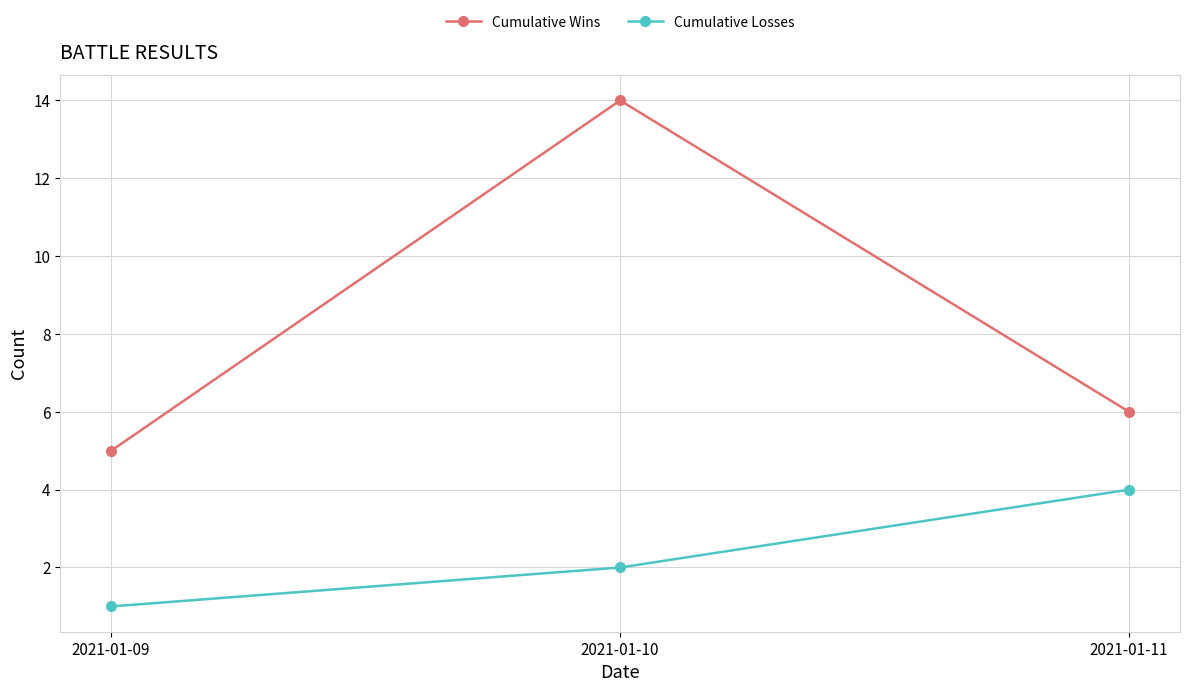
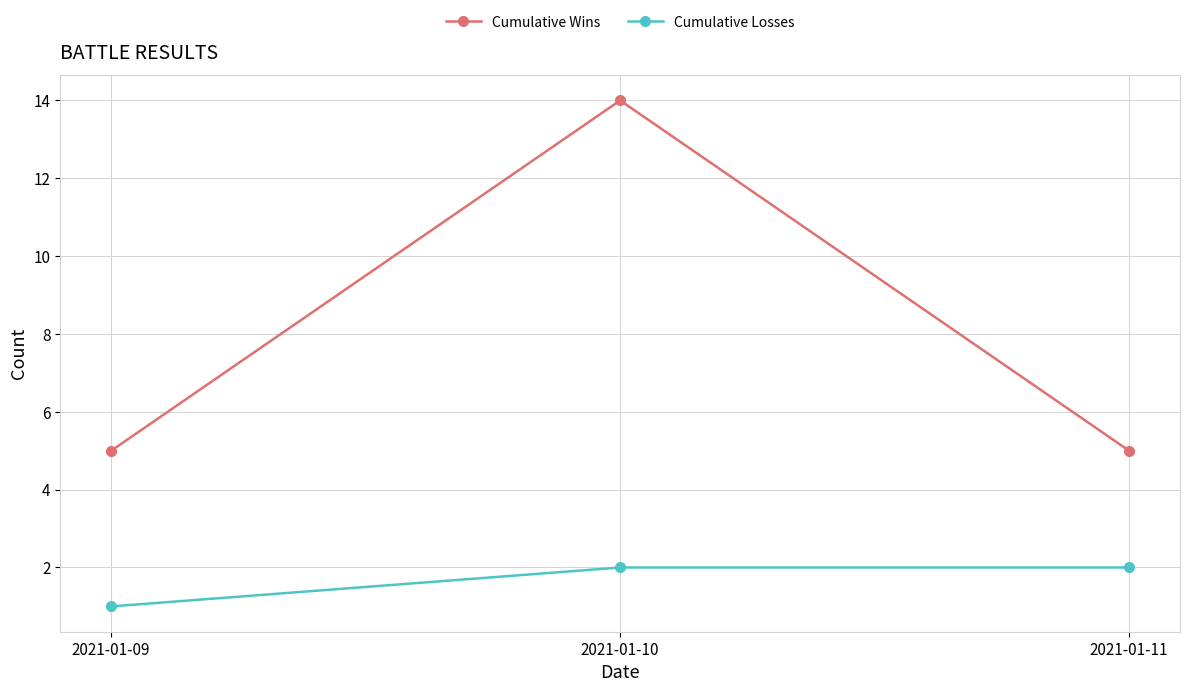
Cumulative Wins, 2021-01-11: 6 -> 5
Cumulative Losses, 2021-01-11: 4 -> 2
